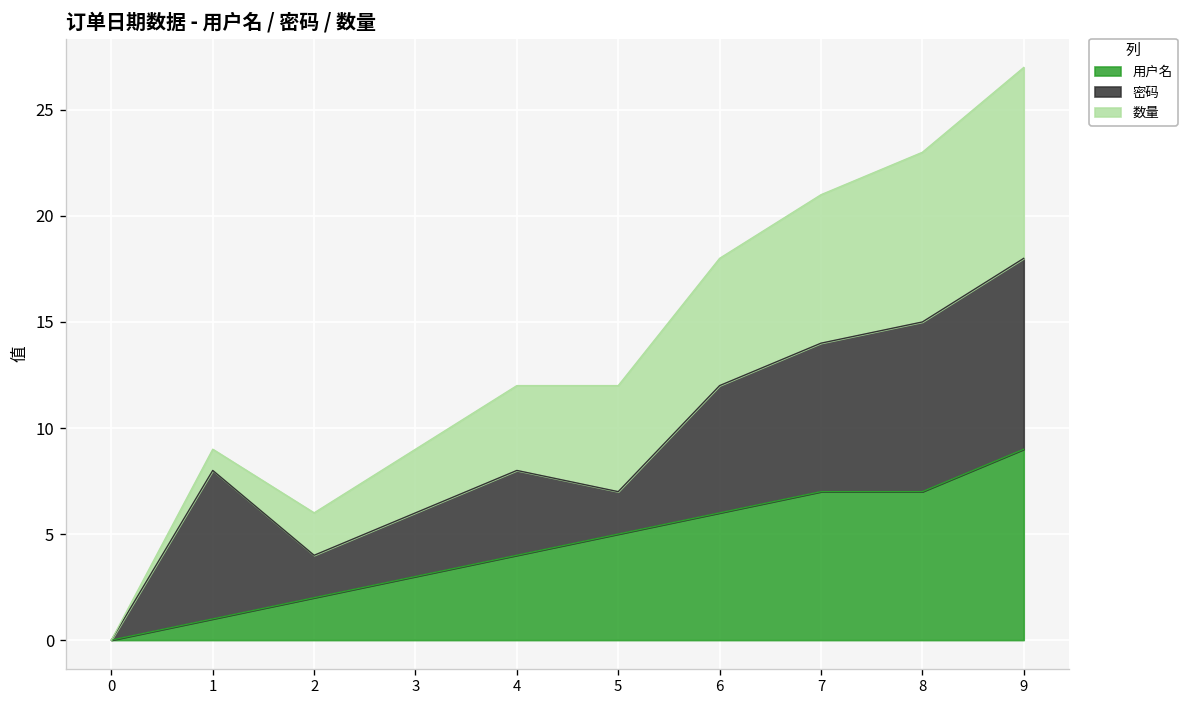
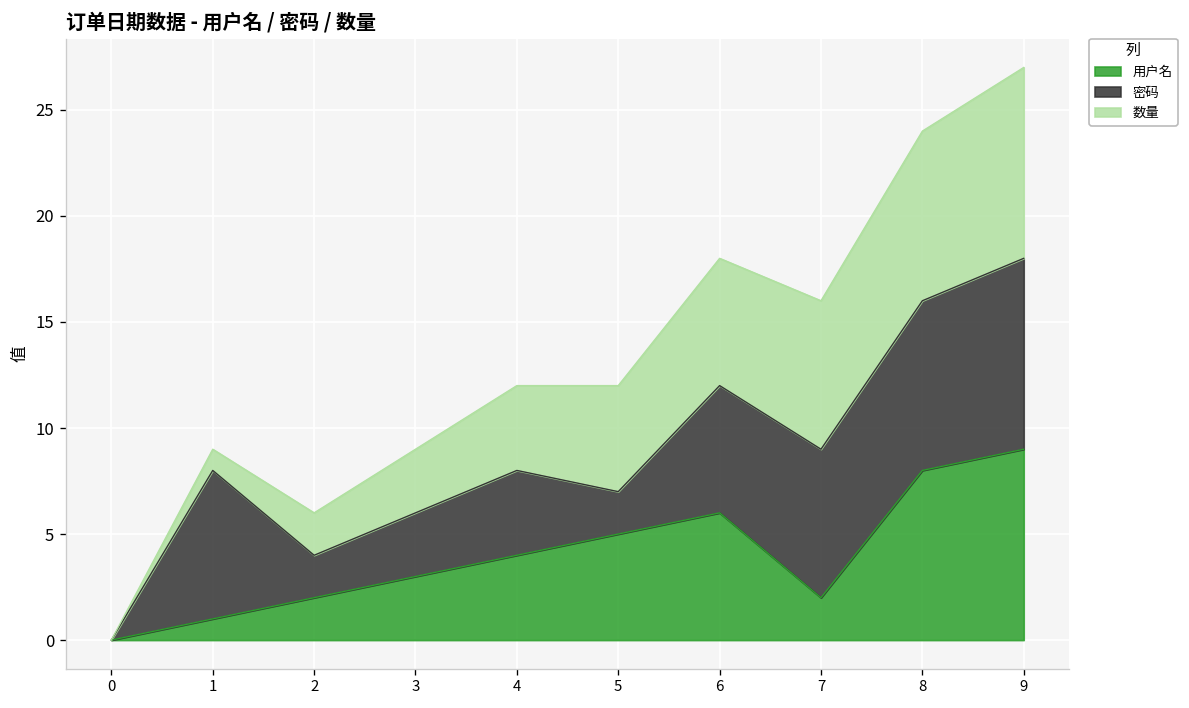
用户名, 7: 7 -> 2
用户名, 8: 7 -> 8
